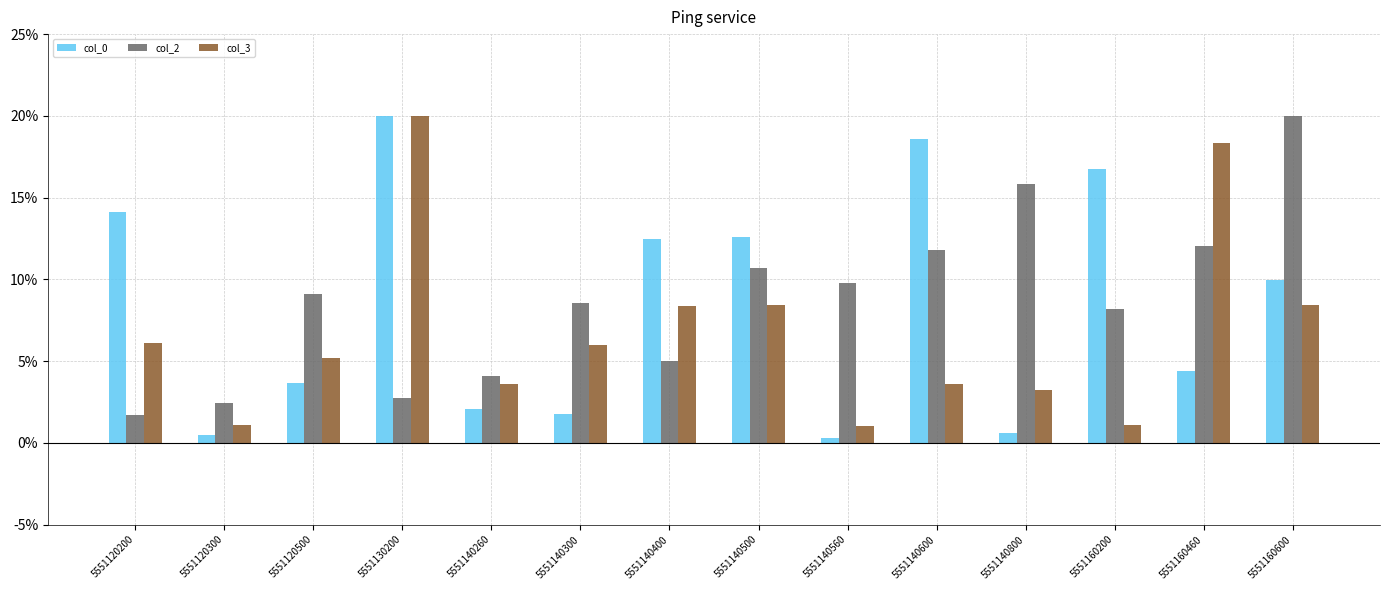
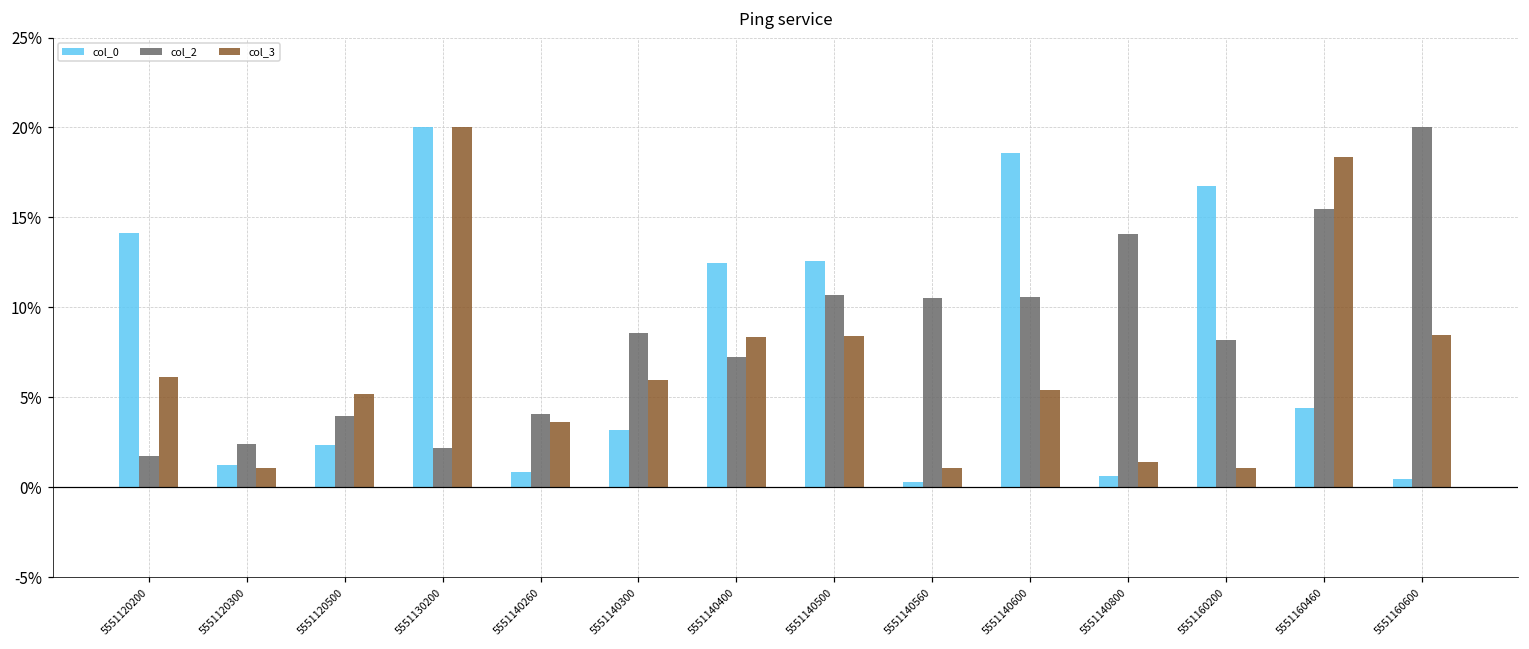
col_0, 5551120300: 0.5% -> 1.2%
col_0, 5551120500: 3.6% -> 2.3%
col_2, 5551120500: 9.1% -> 3.9%
col_2, 5551130200: 2.8% -> 2.2%
col_0, 5551140260: 2.1% -> 0.8%
col_0, 5551140300: 1.7% -> 3.2%
col_2, 5551140400: 5.0% -> 7.2%
col_2, 5551140560: 9.7% -> 10.5%
col_2, 5551140600: 11.8% -> 10.6%
col_3, 5551140600: 3.6% -> 5.4%
col_2, 5551140800: 15.9% -> 14.1%
col_3, 5551140800: 3.2% -> 1.4%
col_2, 5551160460: 12.0% -> 15.5%
col_0, 5551160600: 9.9% -> 0.4%
